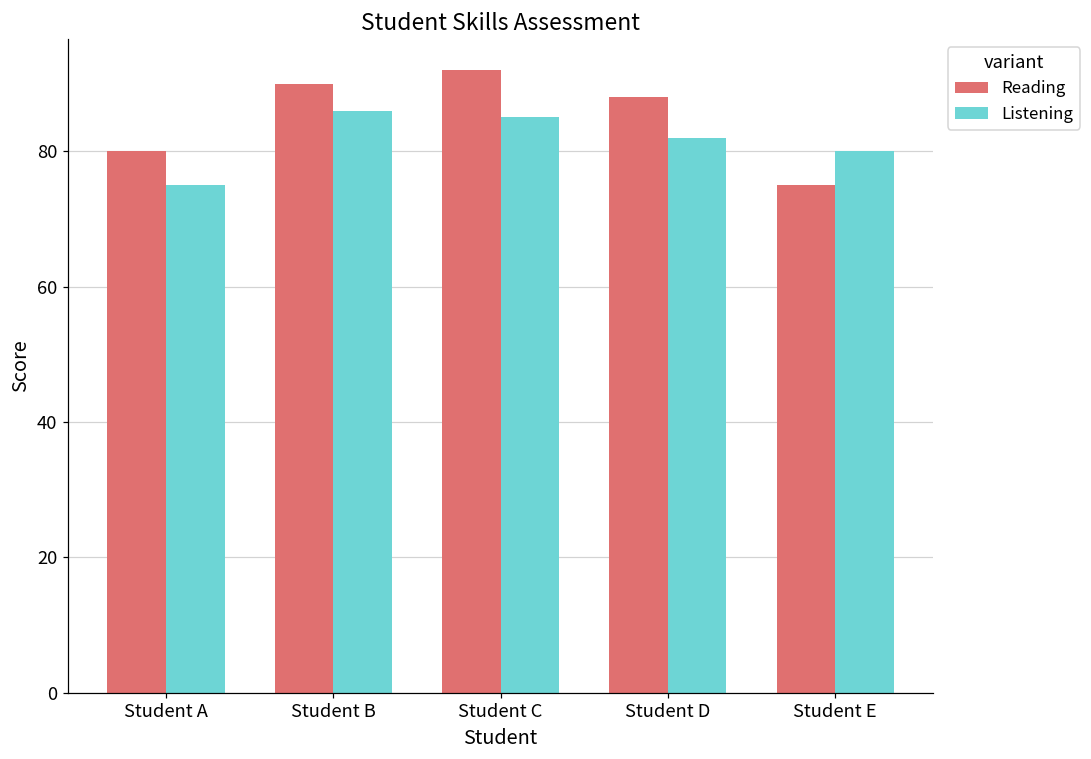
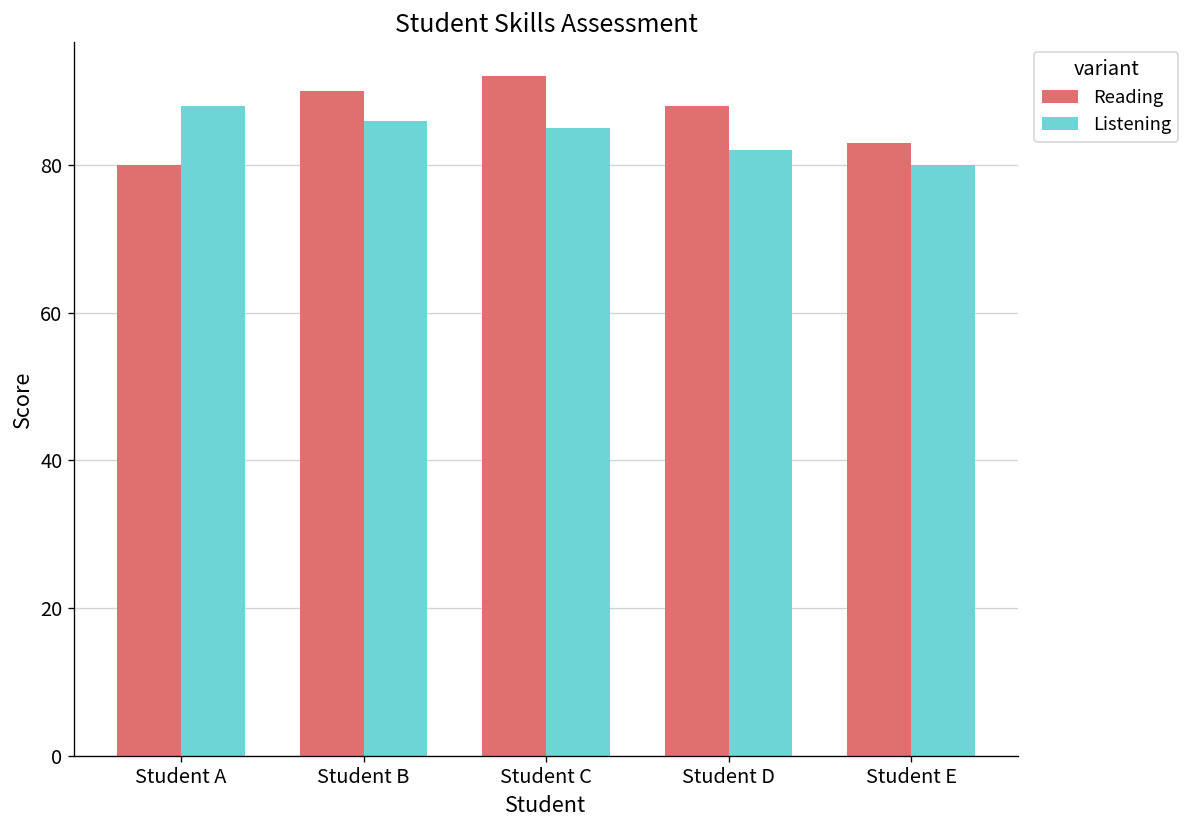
Listening, Student A: 75 -> 88
Reading, Student E: 75 -> 83
